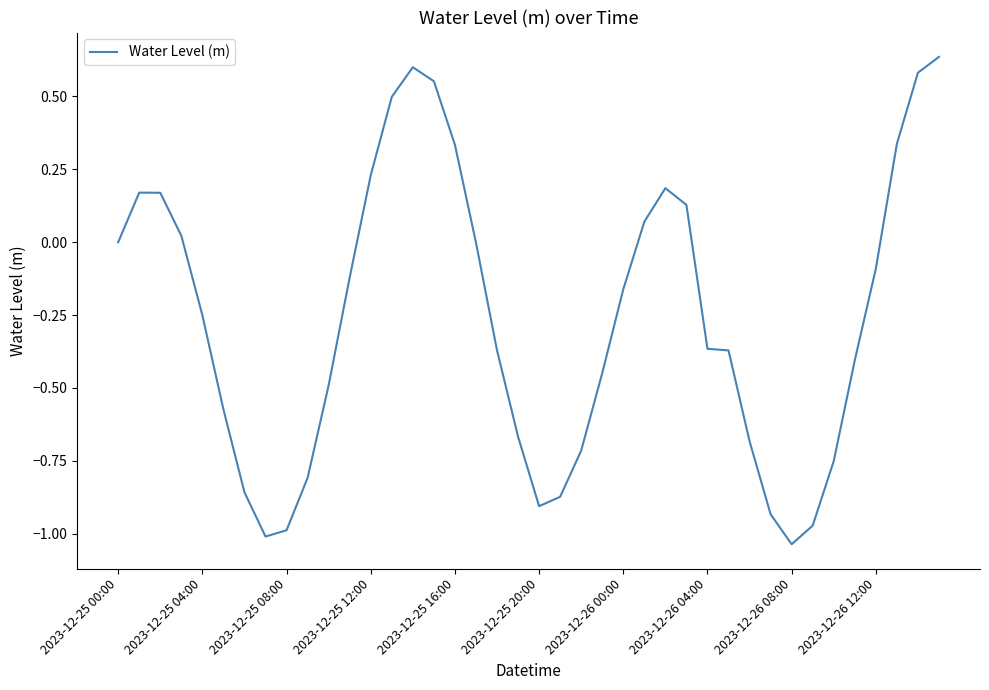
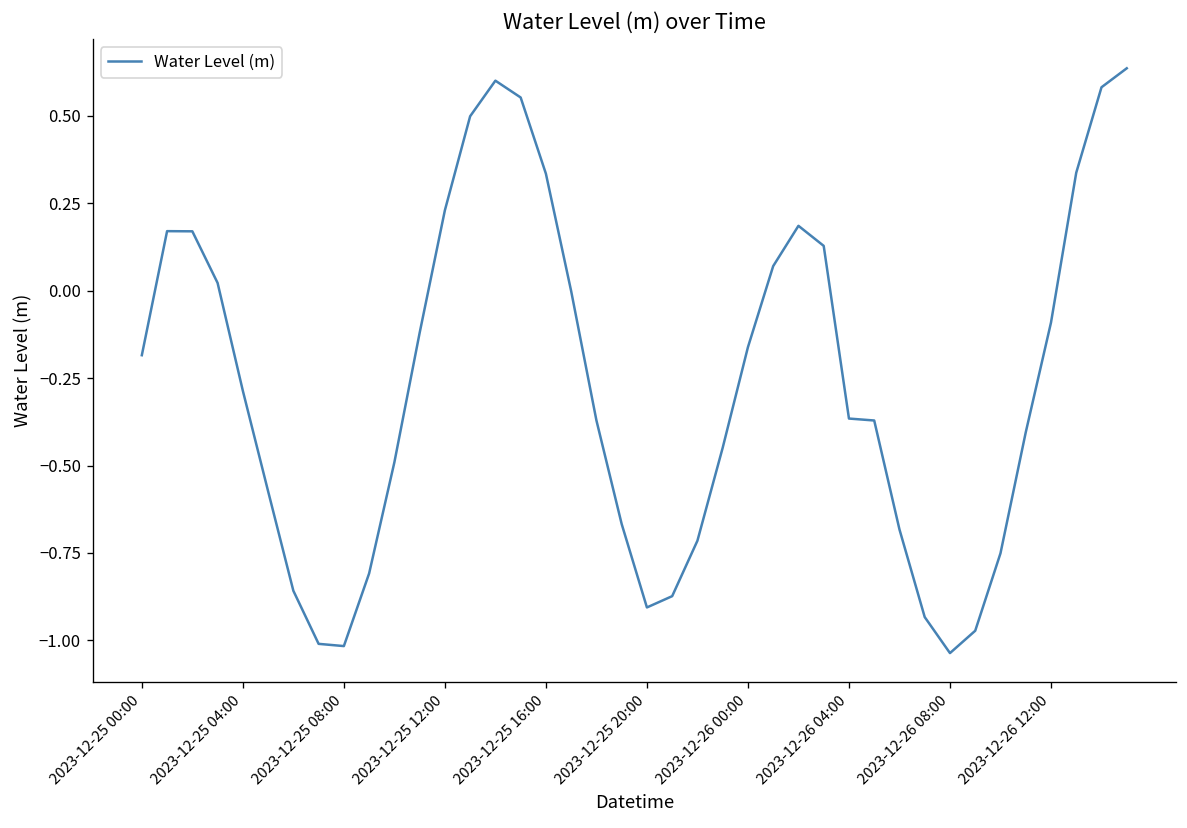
2023-12-25 00:00: 0.00 -> -0.18
2023-12-25 04:00: -0.25 -> -0.29
2023-12-25 08:00: -0.99 -> -1.02
